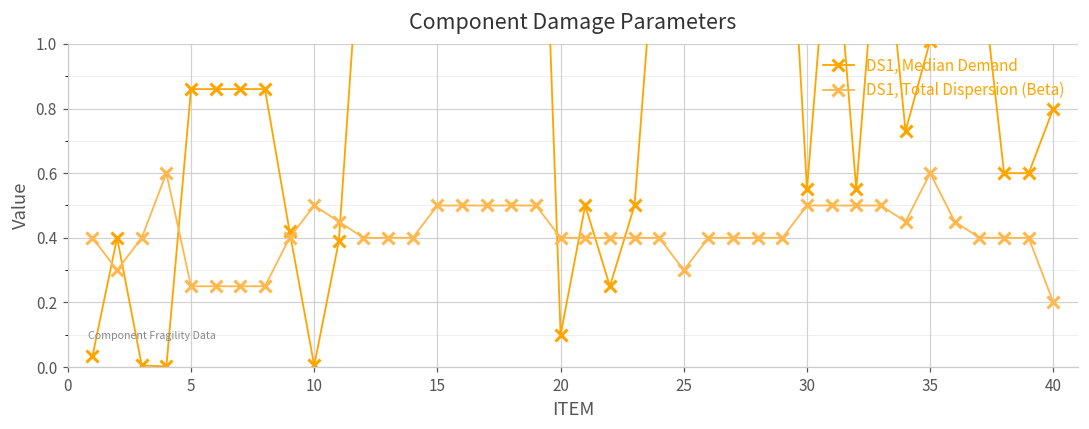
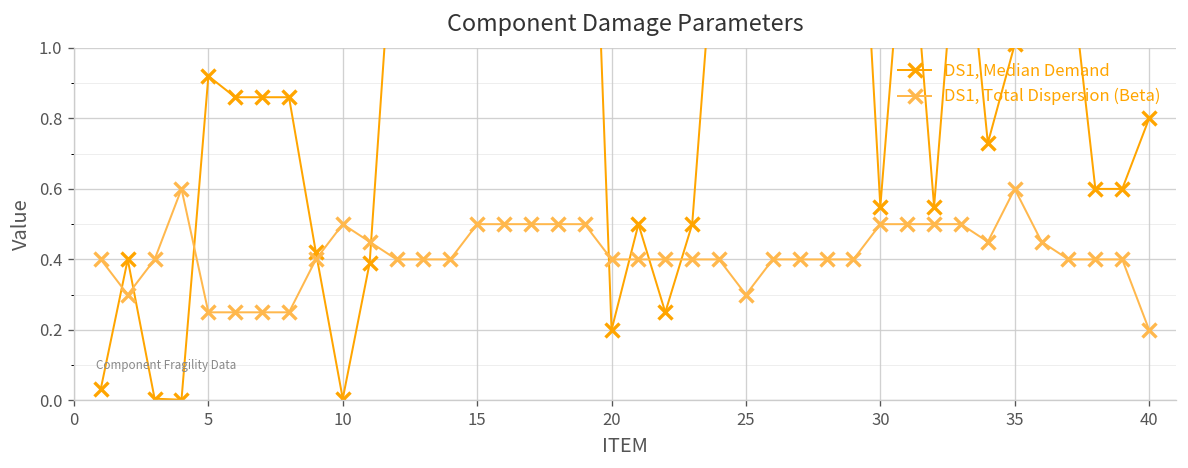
DS1, Median Demand, 5: 0.86 -> 0.92
DS1, Median Demand, 20: 0.1 -> 0.2
